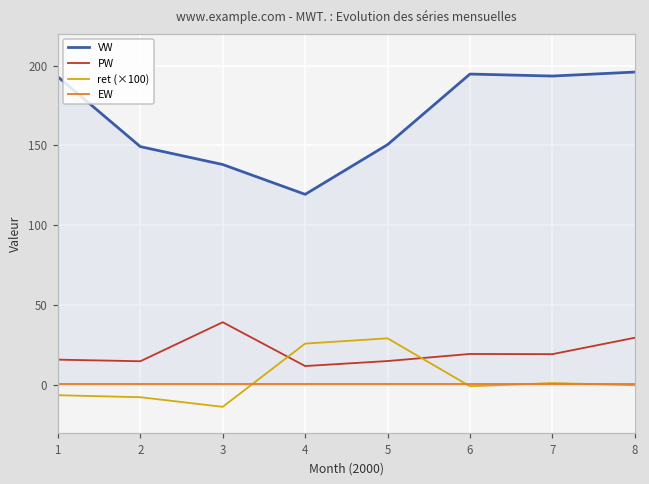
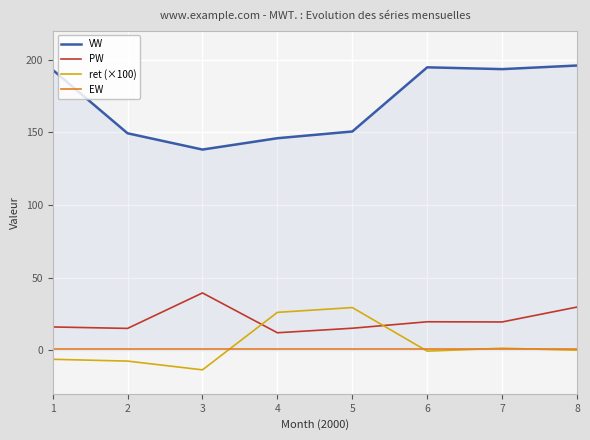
VW, 4: 119 -> 146
